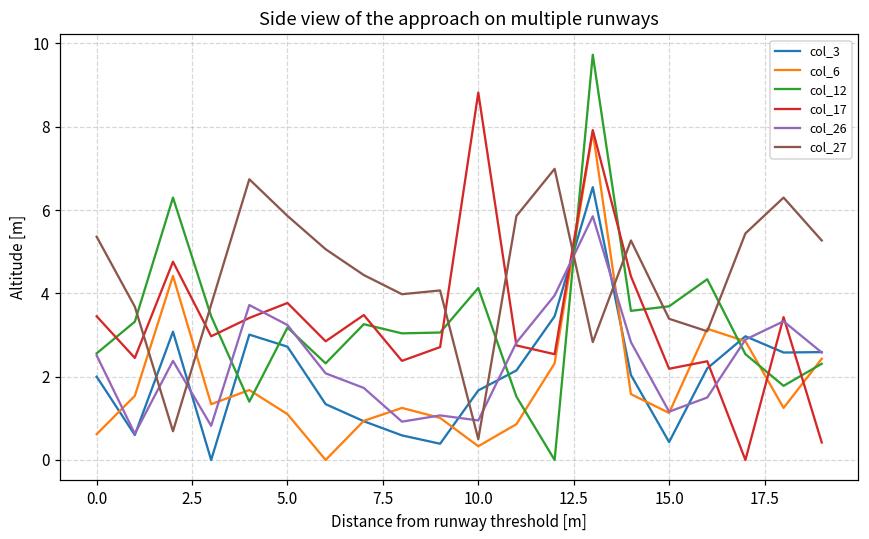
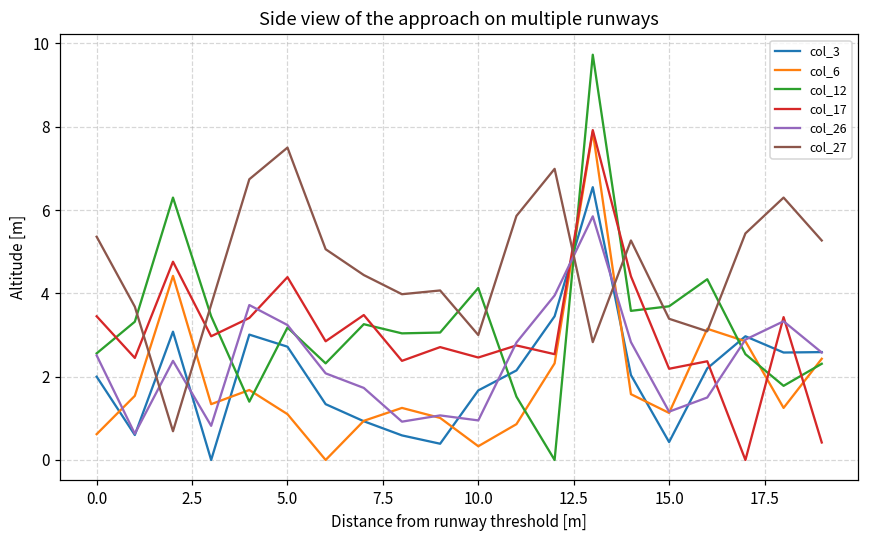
col_17, 5.0: 3.8 -> 4.4
col_27, 5.0: 5.9 -> 7.5
col_17, 10.0: 8.8 -> 2.5
col_27, 10.0: 0.5 -> 3.0
